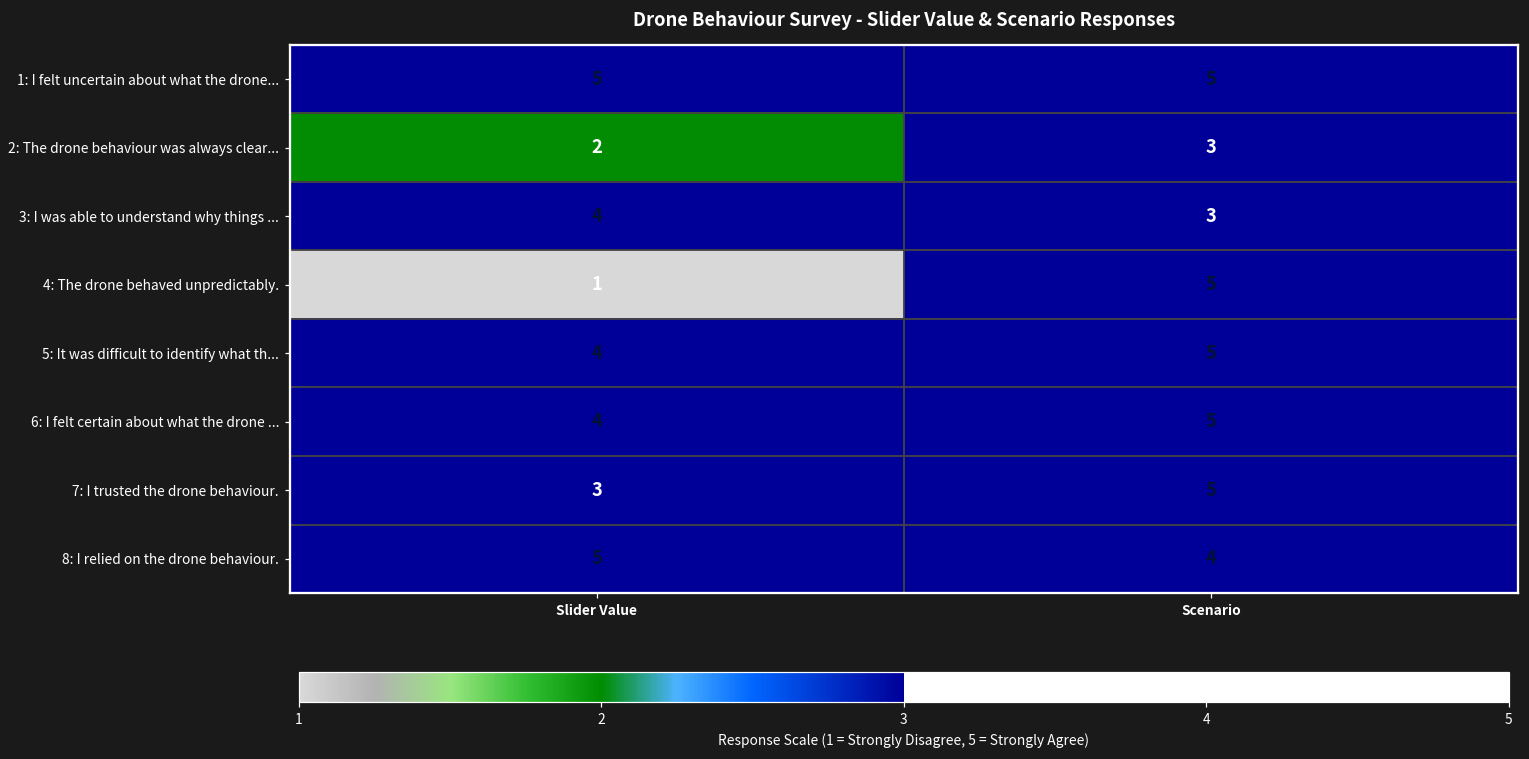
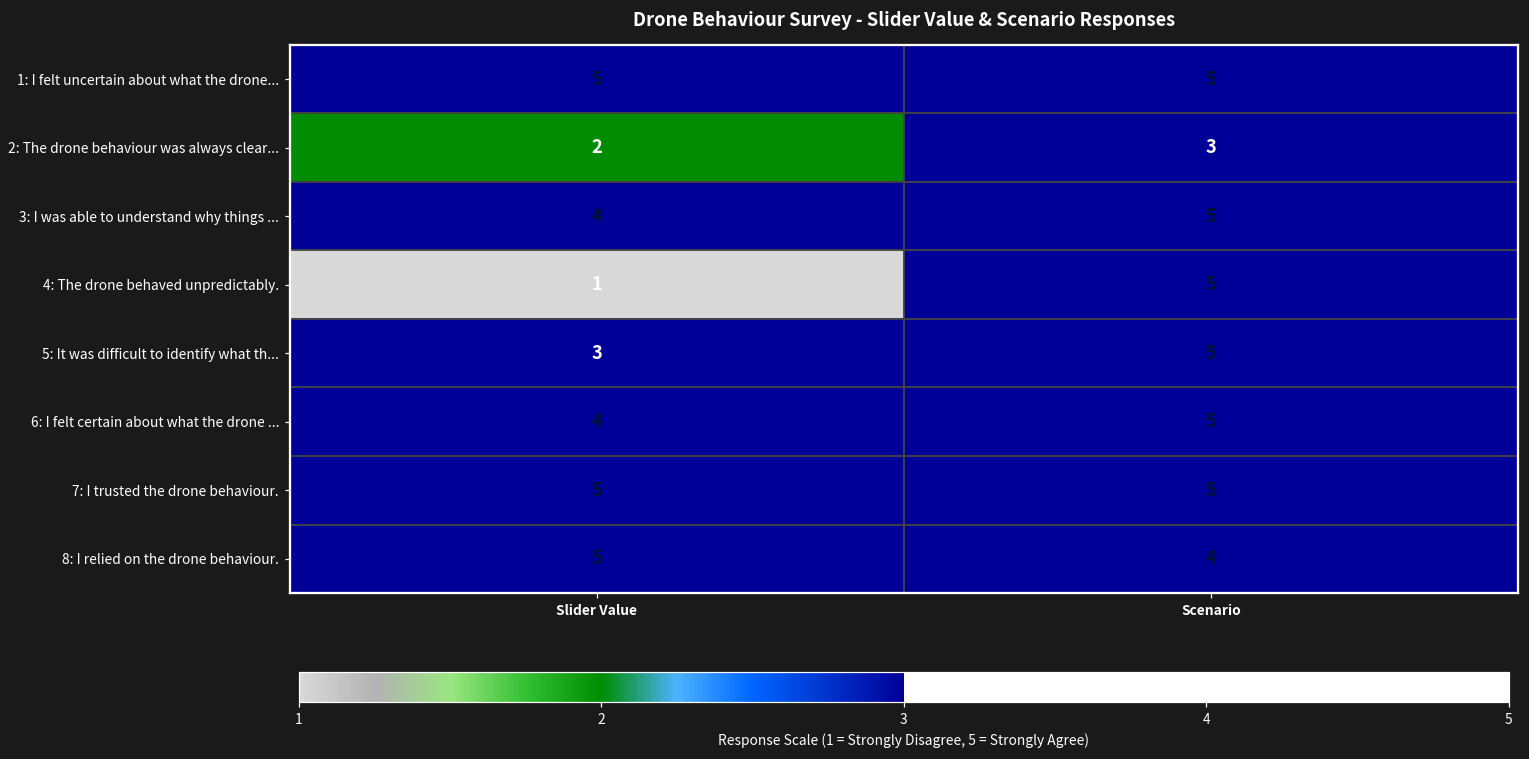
3: I was able to understand why things ..., Scenario: 3 -> 5
5: It was difficult to identify what th..., Slider Value: 4 -> 3
7: I trusted the drone behaviour., Slider Value: 3 -> 5
